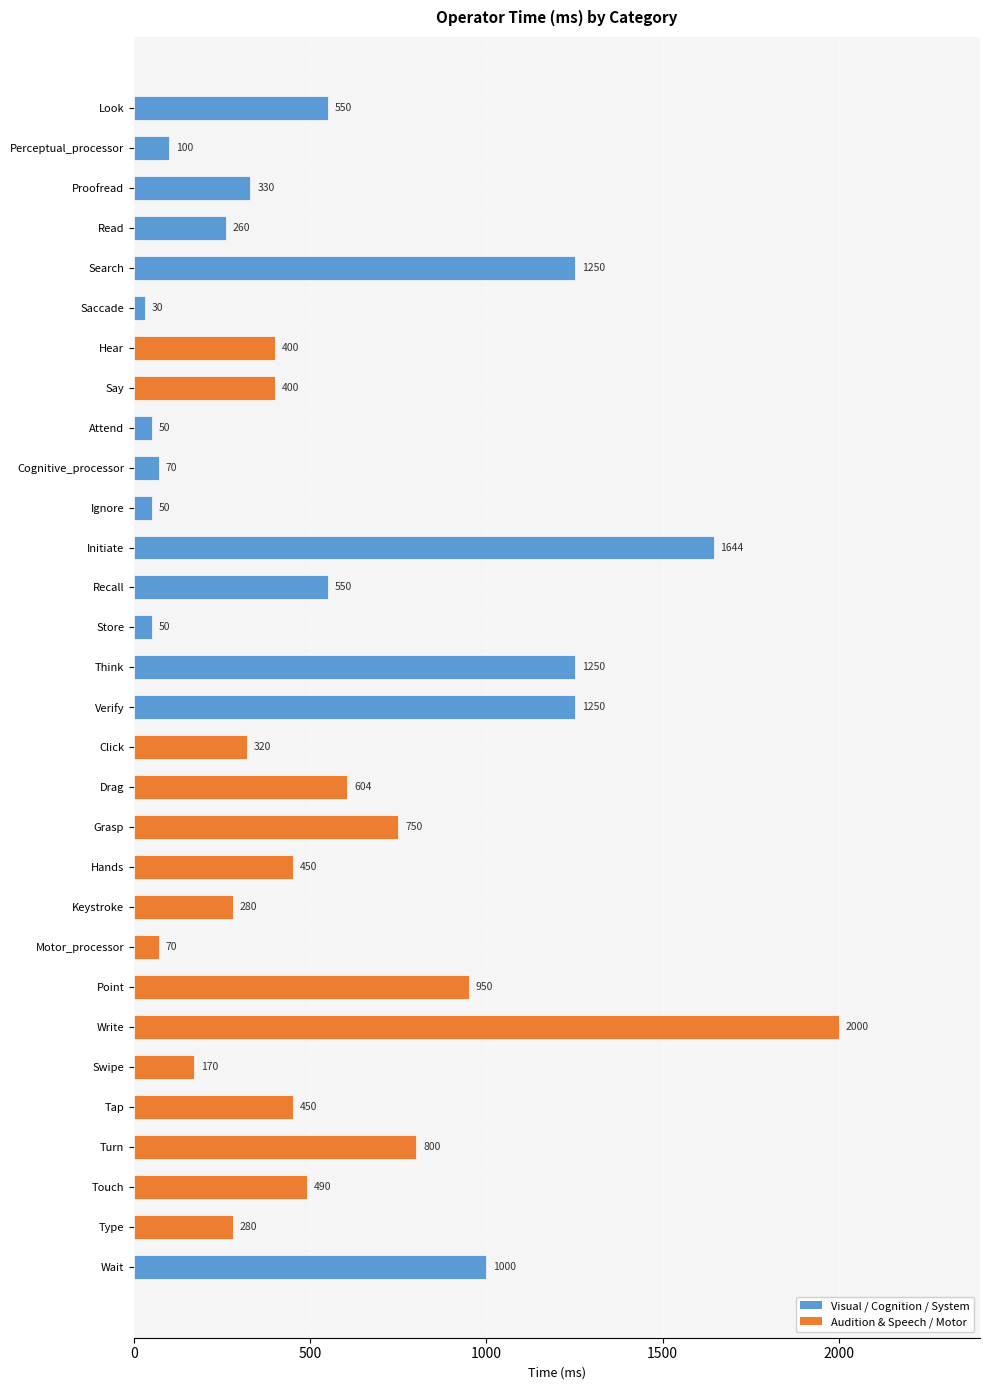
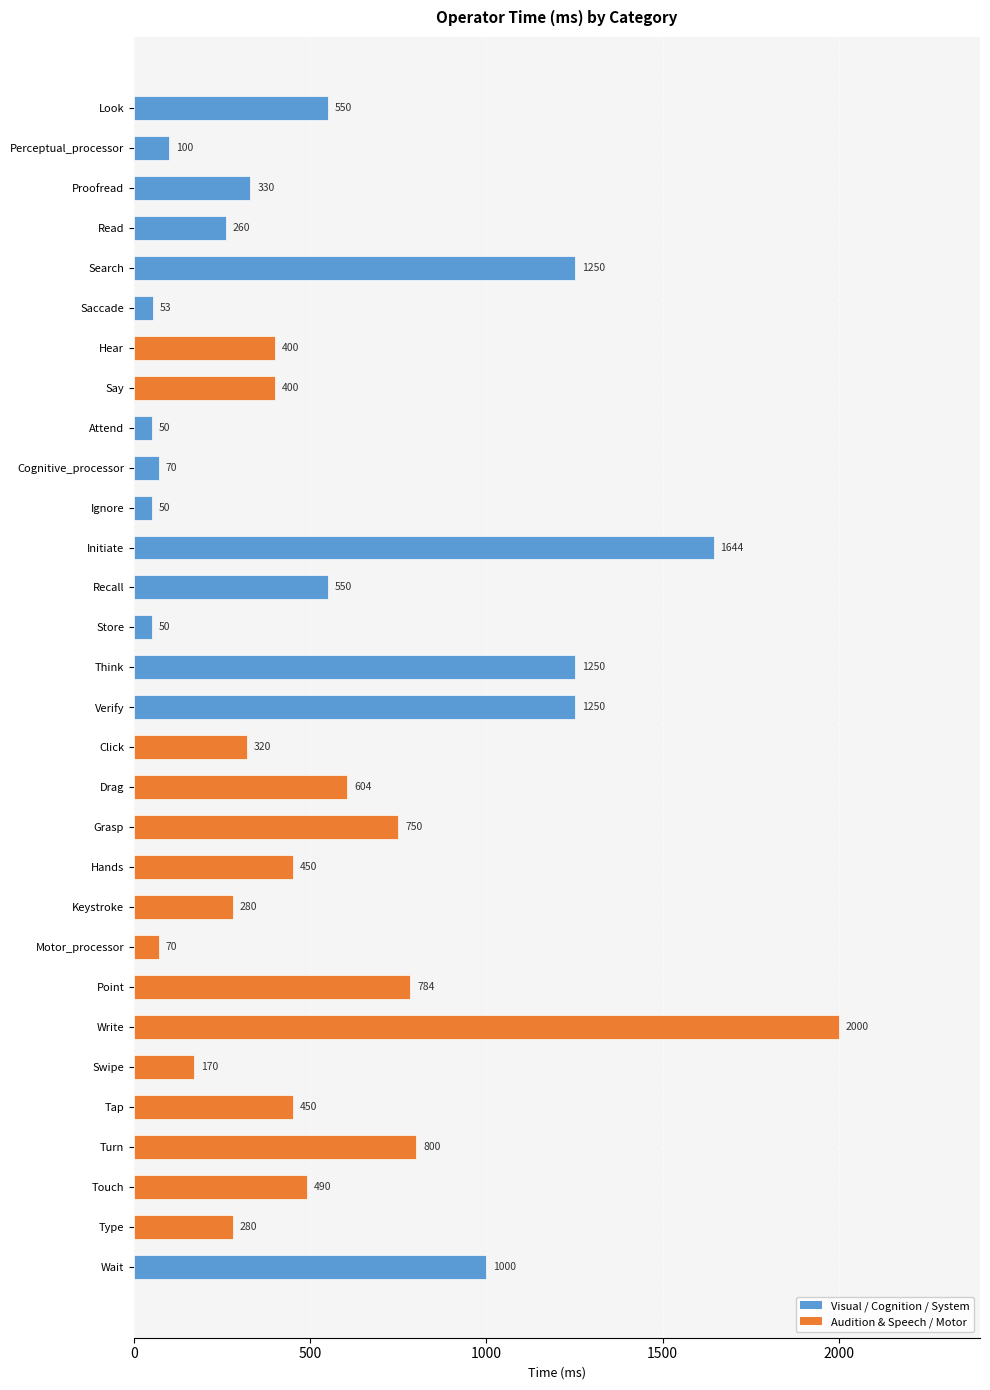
Saccade: 30 -> 53
Point: 950 -> 784
